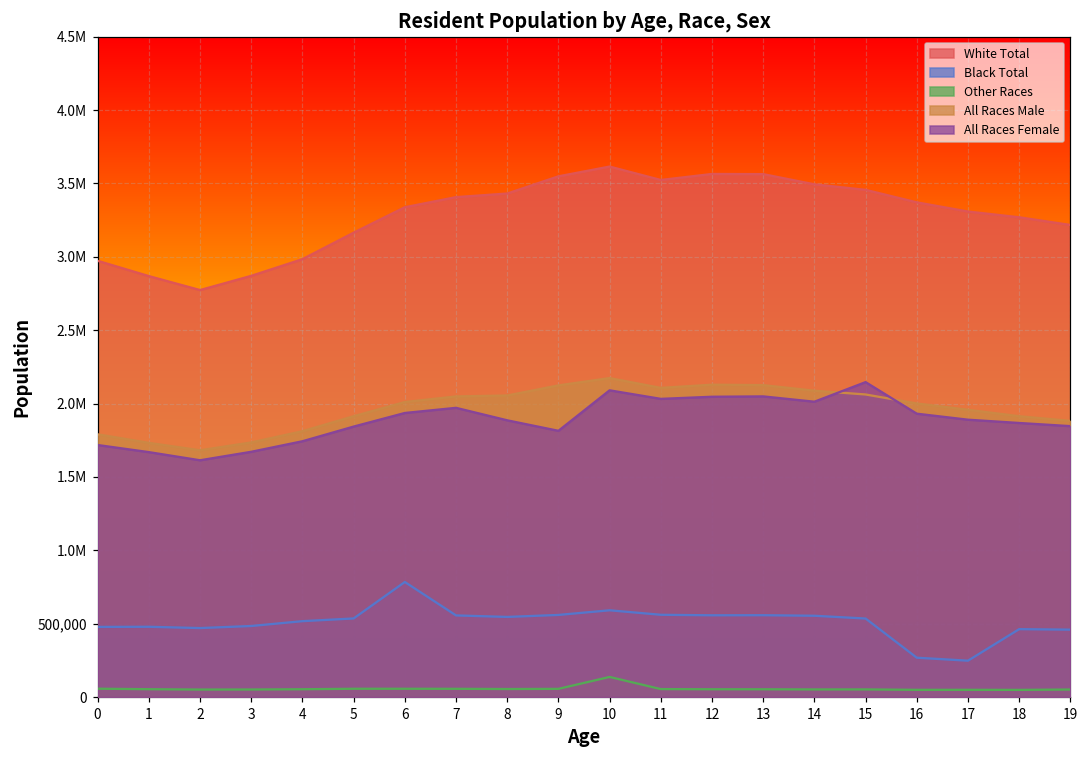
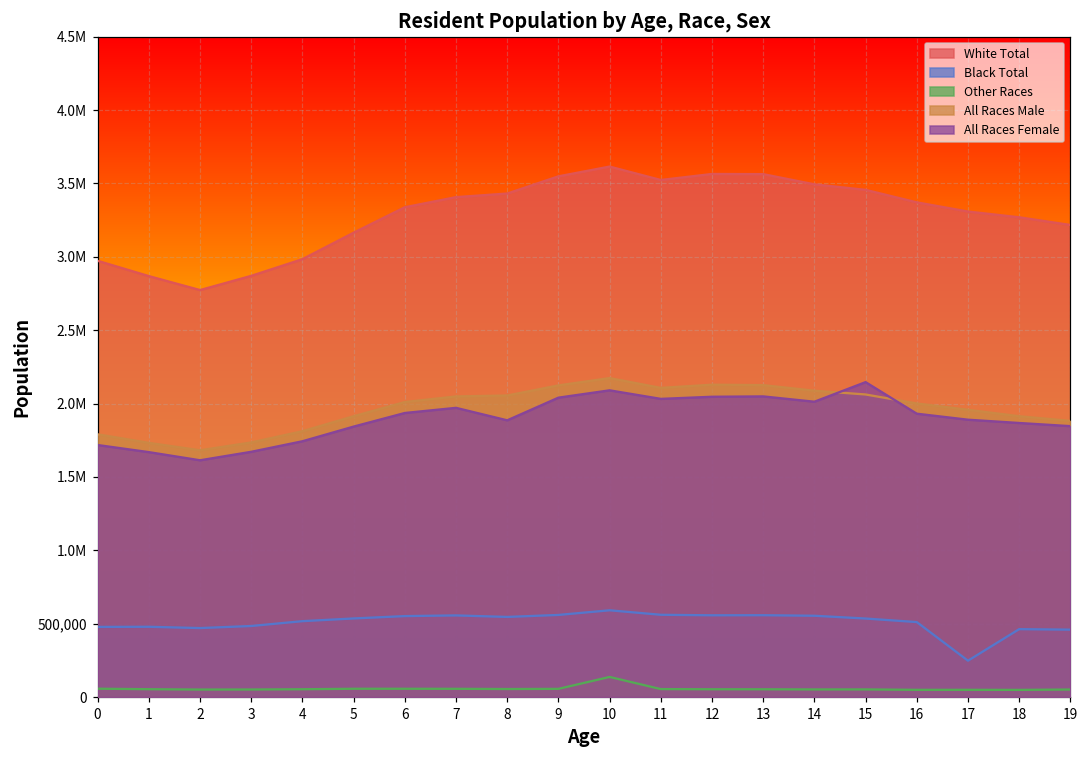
Black Total, 6: 780,000 -> 550,000
All Races Female, 9: 1,810,000 -> 2,040,000
Black Total, 16: 270,000 -> 510,000
